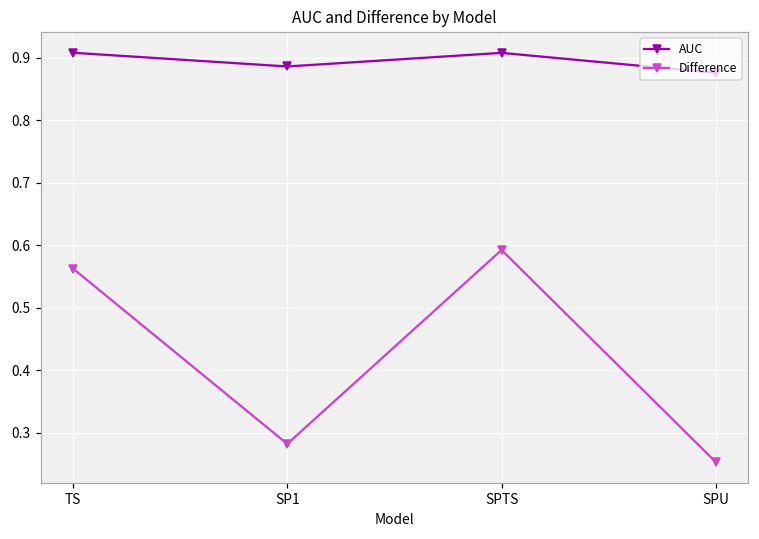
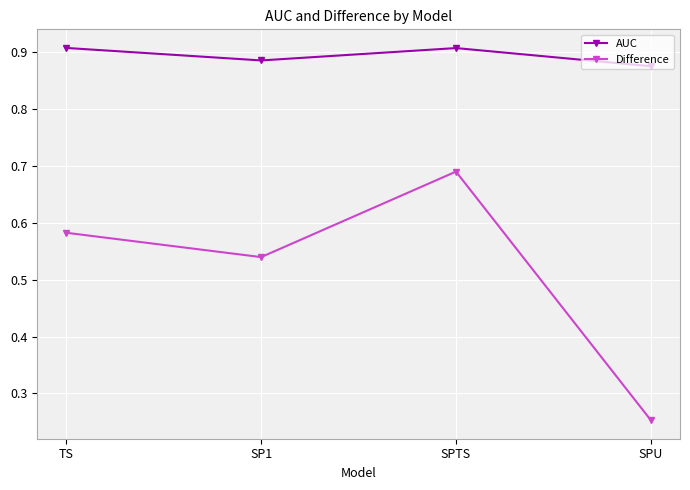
Difference, TS: 0.56 -> 0.58
Difference, SP1: 0.28 -> 0.54
Difference, SPTS: 0.59 -> 0.69
